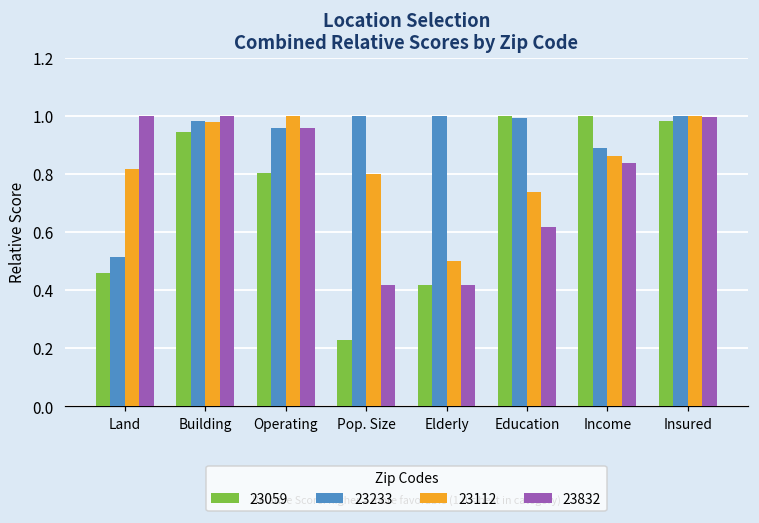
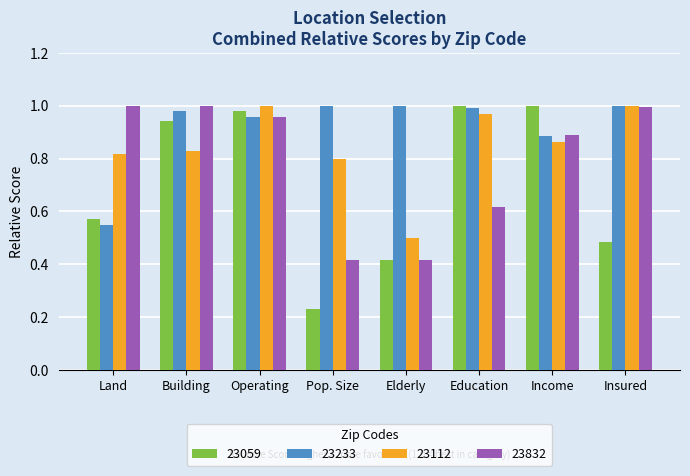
23059, Land: 0.46 -> 0.57
23233, Land: 0.51 -> 0.55
23112, Building: 0.98 -> 0.83
23059, Operating: 0.80 -> 0.98
23112, Education: 0.74 -> 0.97
23832, Income: 0.84 -> 0.89
23059, Insured: 0.98 -> 0.48
